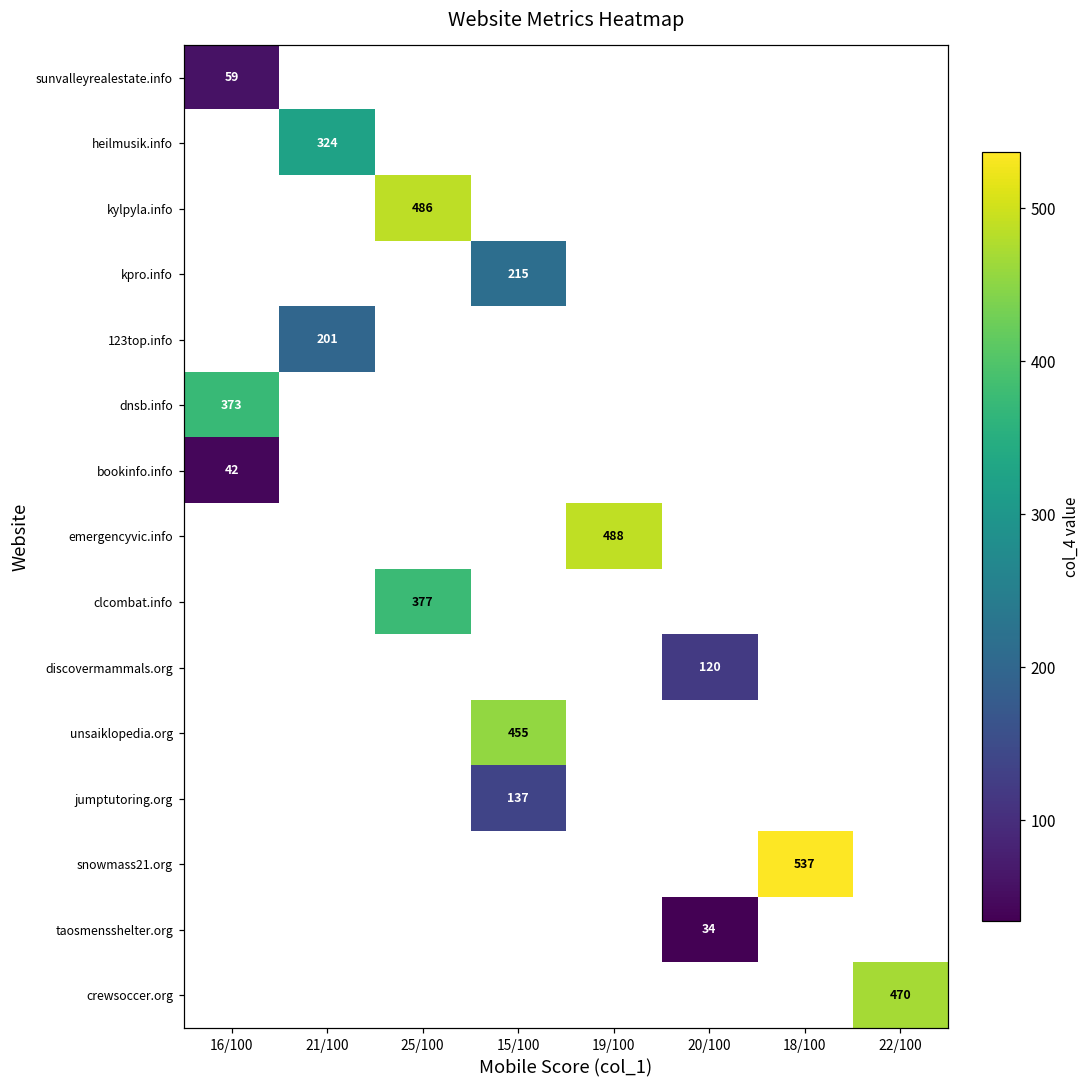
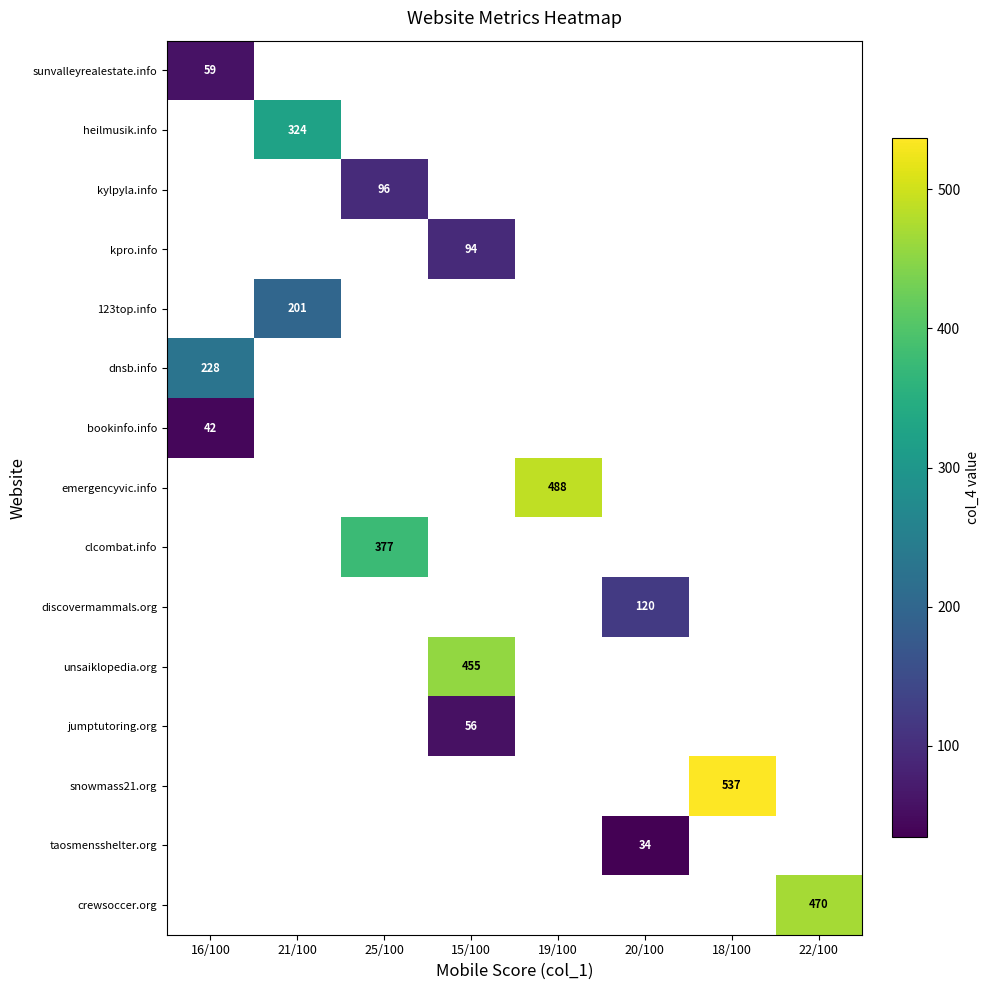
kylpyla.info, 25/100: 486 -> 96
kpro.info, 15/100: 215 -> 94
dnsb.info, 16/100: 373 -> 228
jumptutoring.org, 15/100: 137 -> 56
